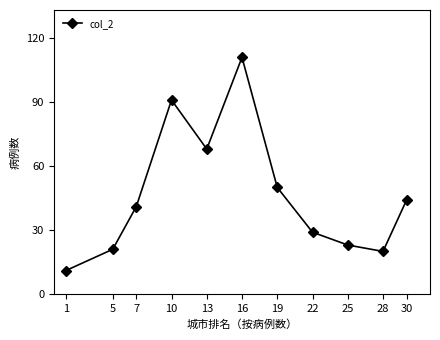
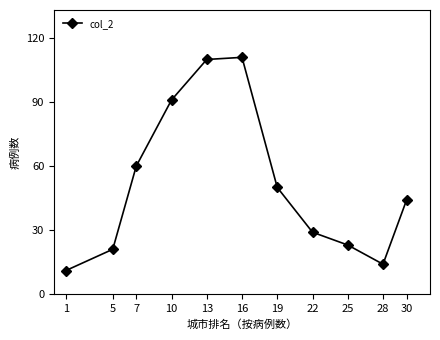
7: 41 -> 60
13: 68 -> 110
28: 20 -> 14
